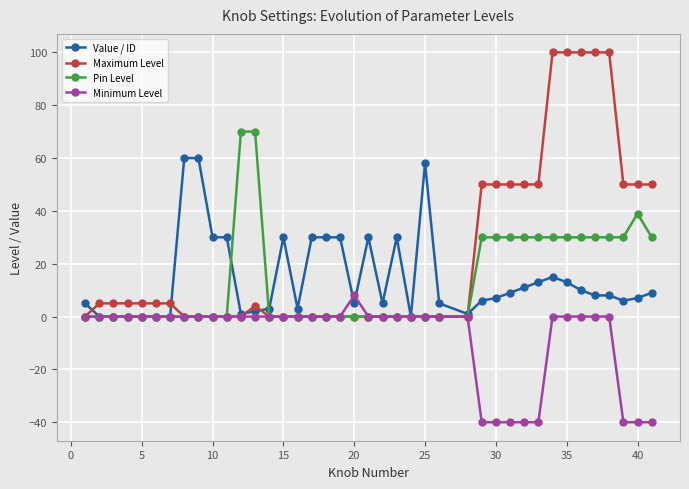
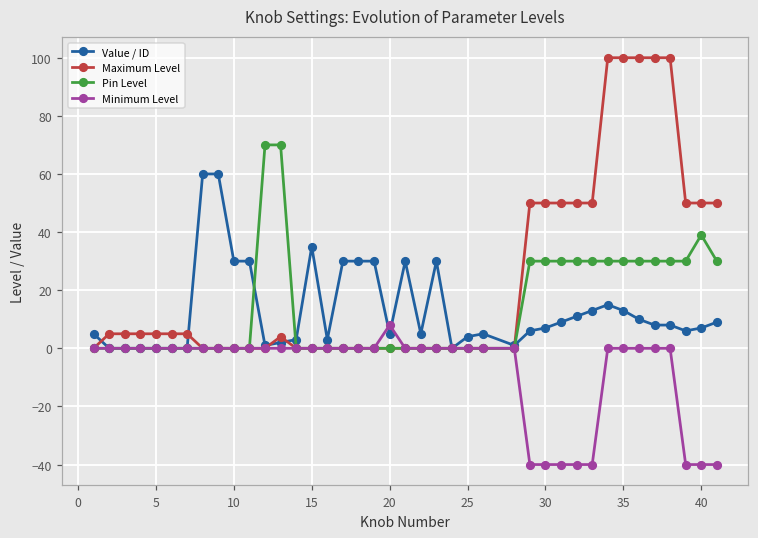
Value / ID, 15: 30 -> 35
Value / ID, 25: 58 -> 4
